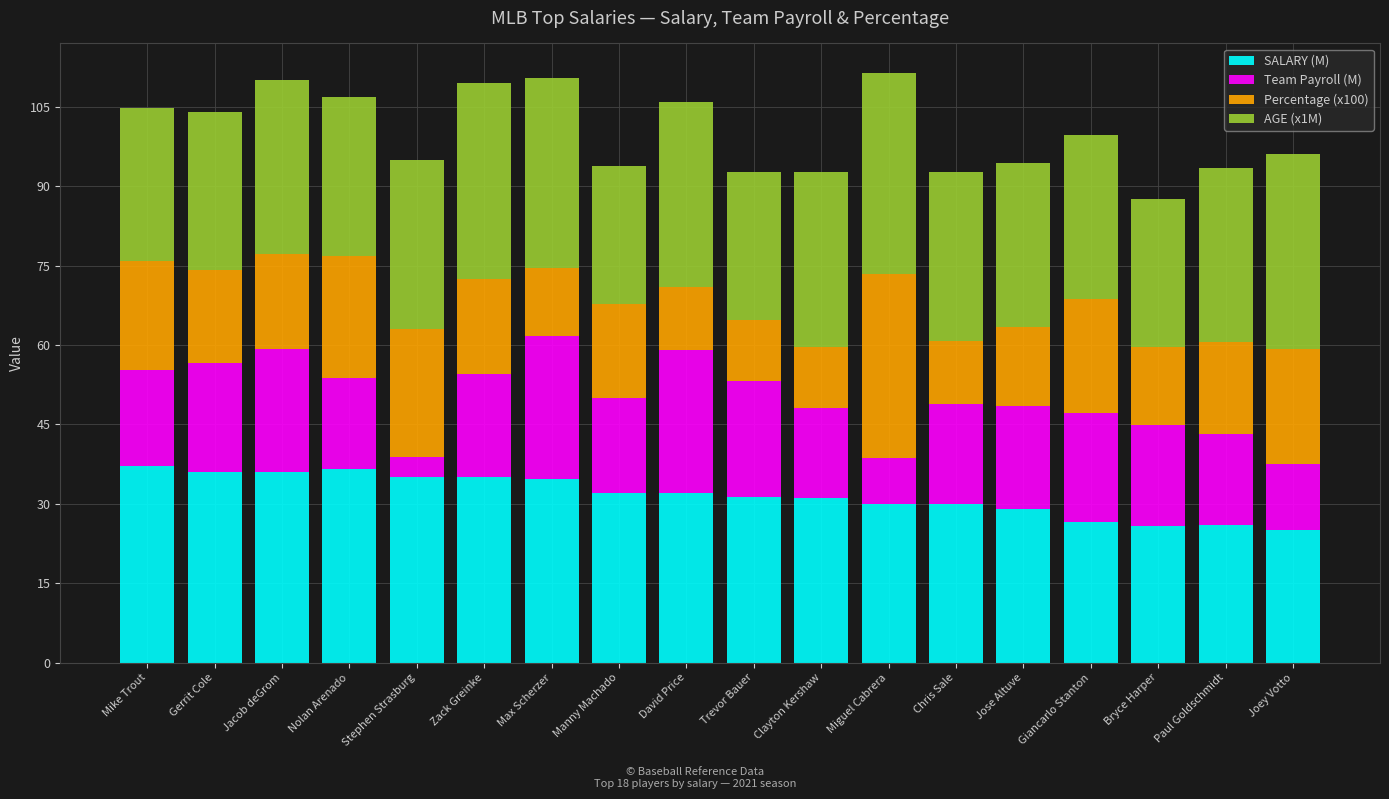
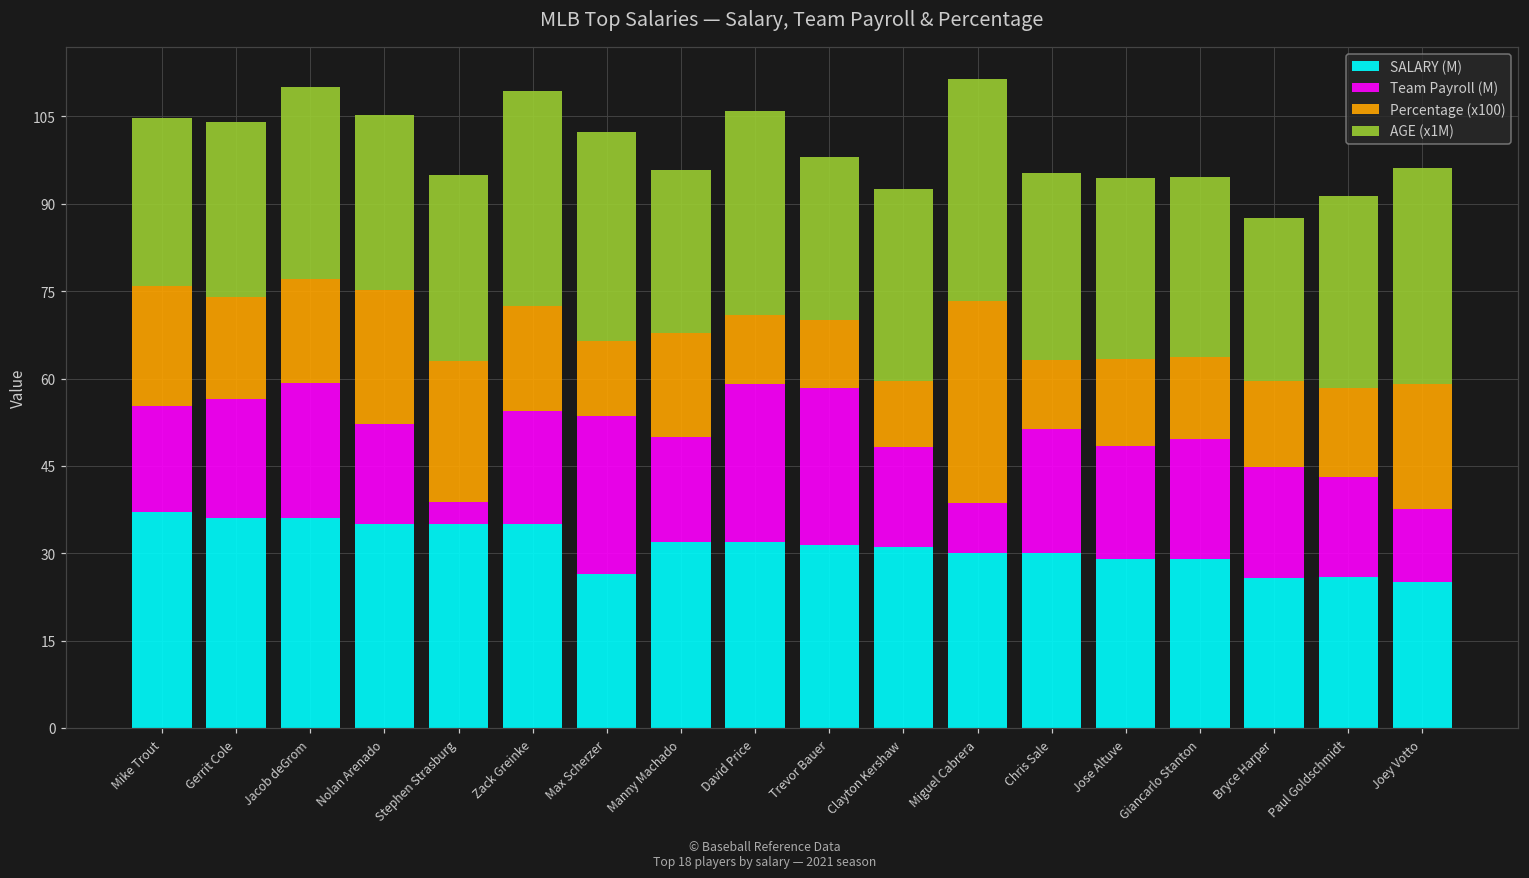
SALARY (M), Nolan Arenado: 37 -> 35
SALARY (M), Max Scherzer: 35 -> 27
AGE (x1M), Manny Machado: 26 -> 28
Team Payroll (M), Trevor Bauer: 22 -> 27
Team Payroll (M), Chris Sale: 19 -> 21
SALARY (M), Giancarlo Stanton: 27 -> 29
Percentage (x100), Giancarlo Stanton: 22 -> 14
Percentage (x100), Paul Goldschmidt: 17 -> 15
